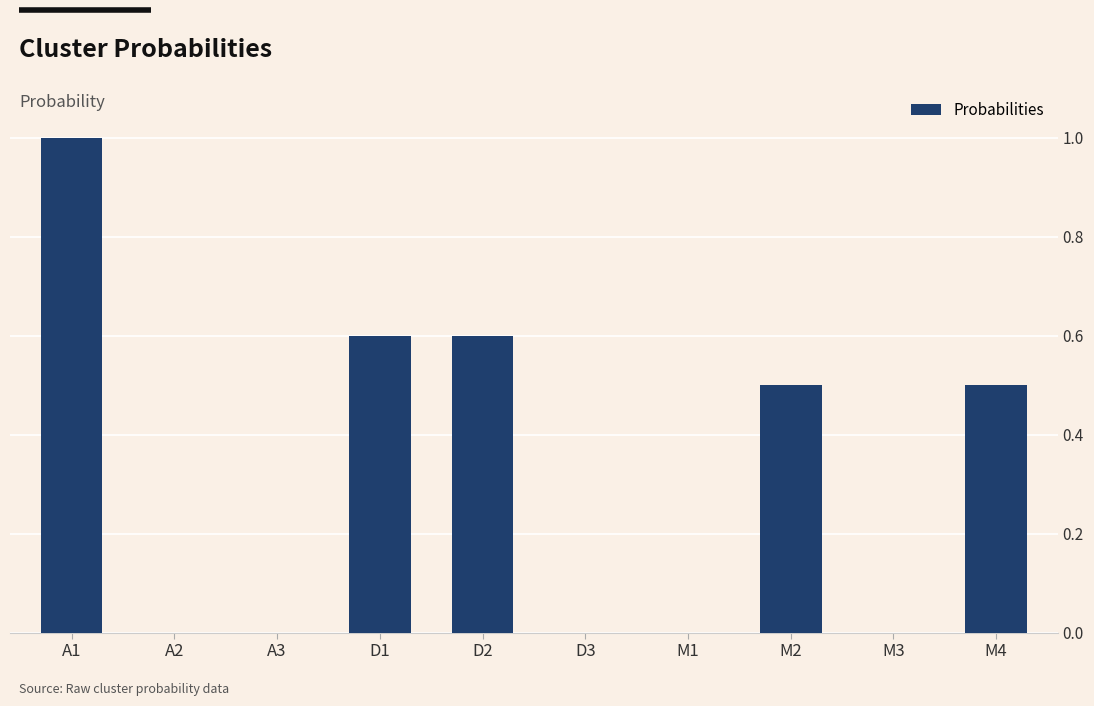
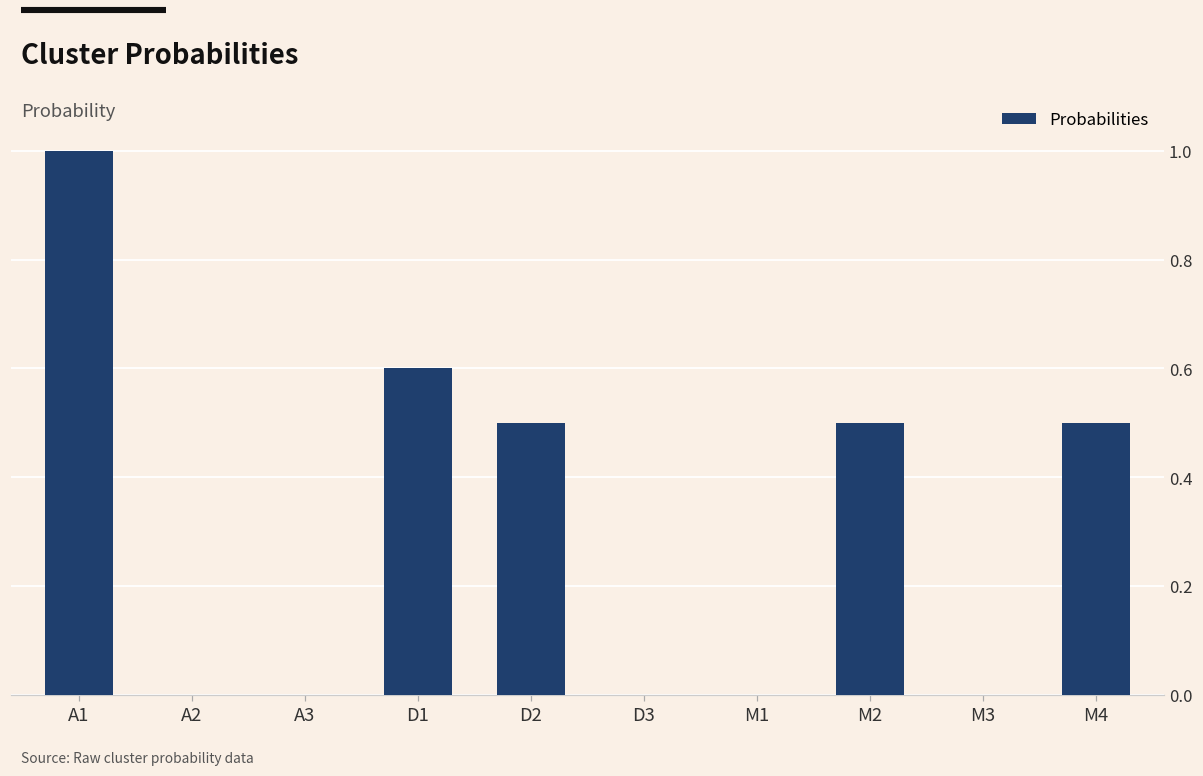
D2: 0.6 -> 0.5
